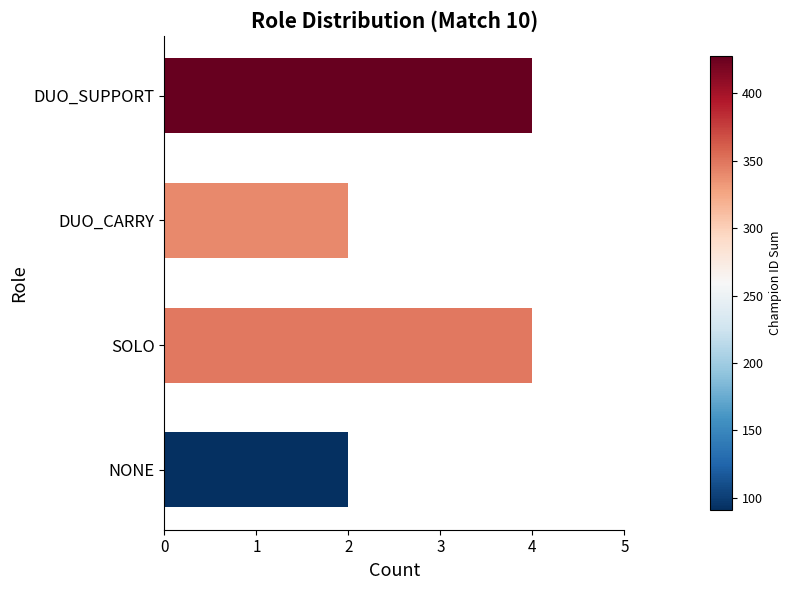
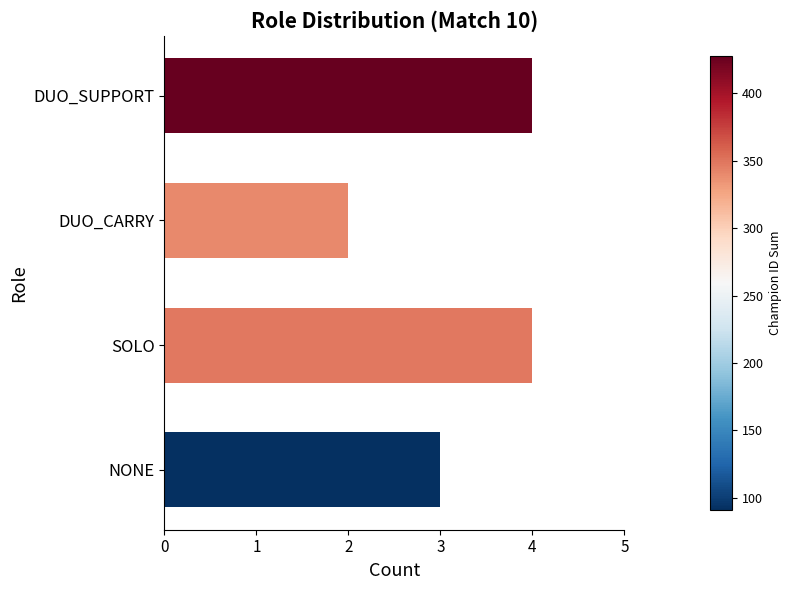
NONE: 2 -> 3
